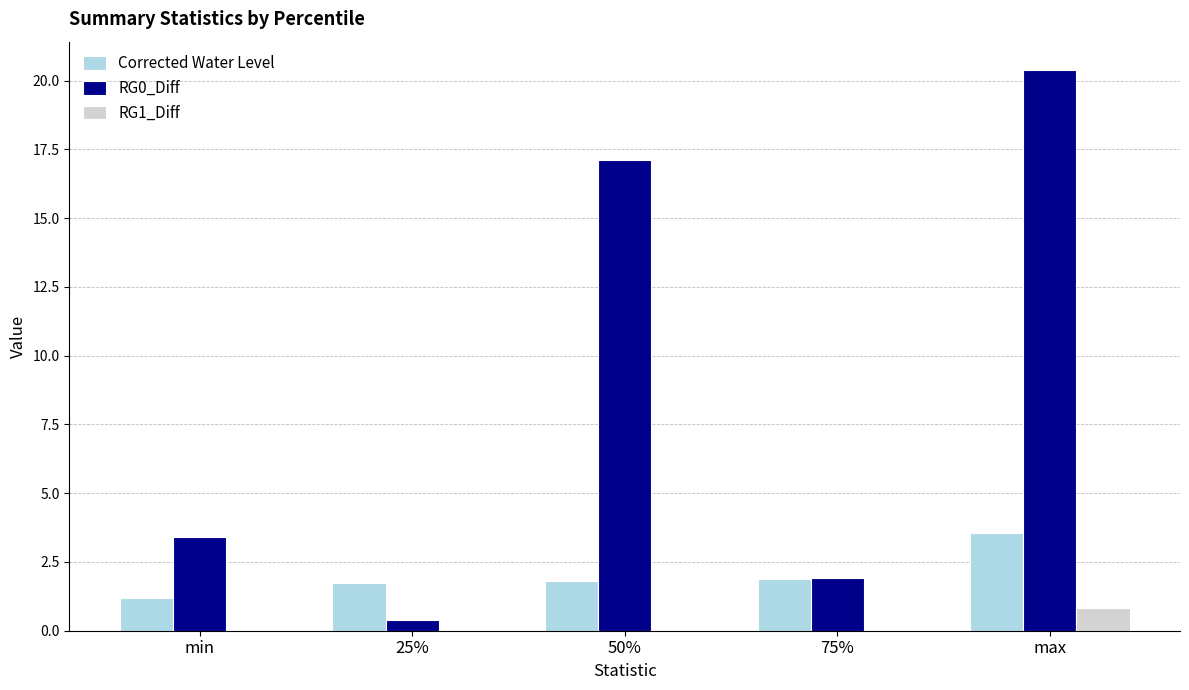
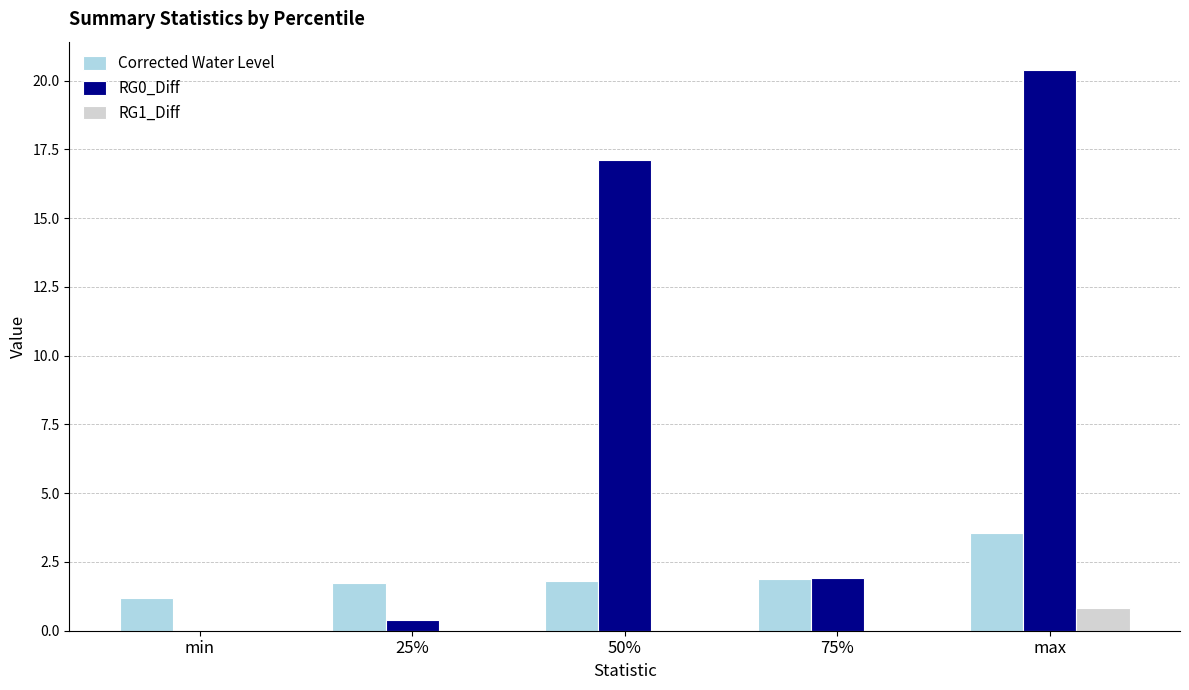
RG0_Diff, min: 3.4 -> 0.0
